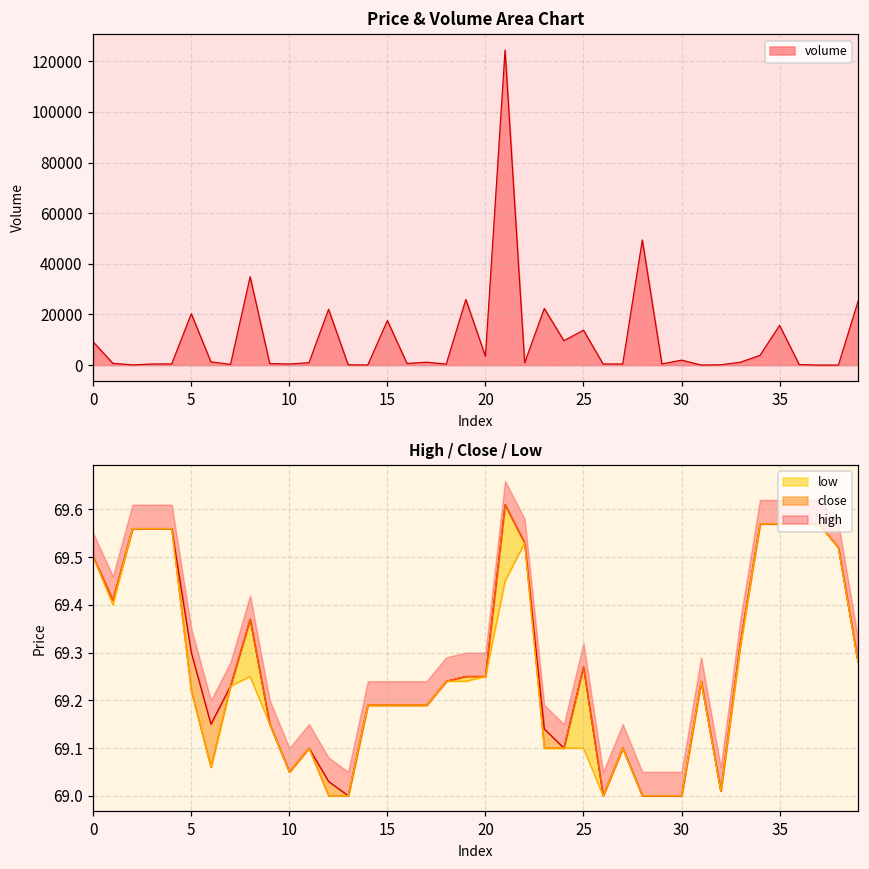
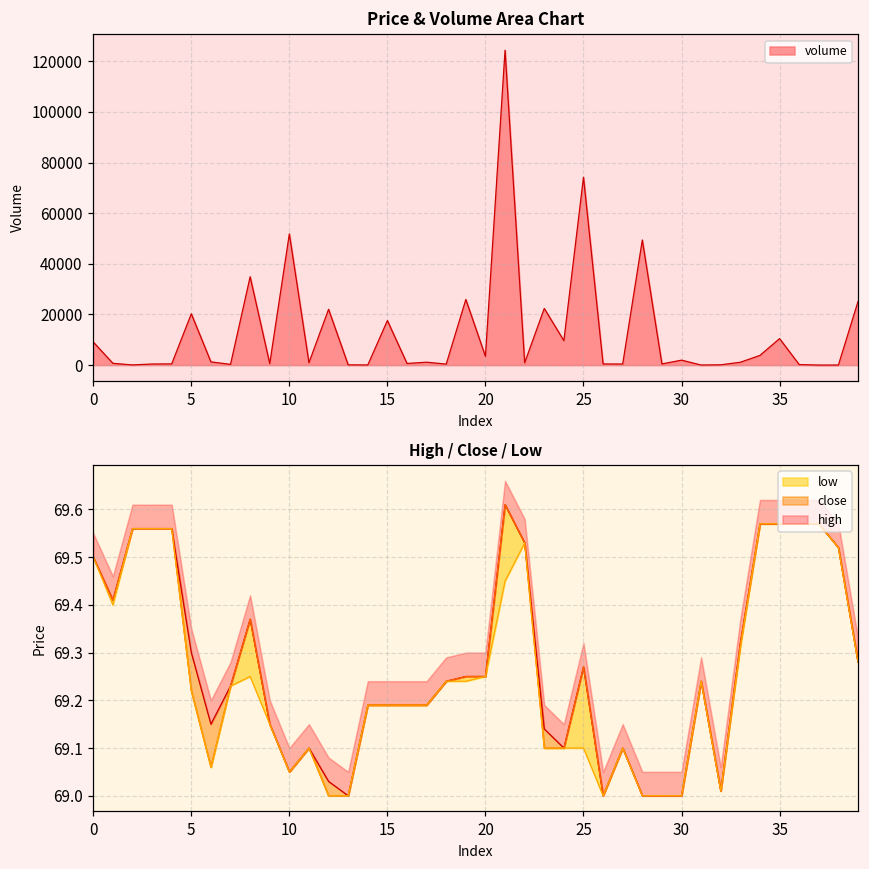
Price & Volume Area Chart, 10: 0 -> 52000
Price & Volume Area Chart, 25: 14000 -> 74000
Price & Volume Area Chart, 35: 16000 -> 10000
